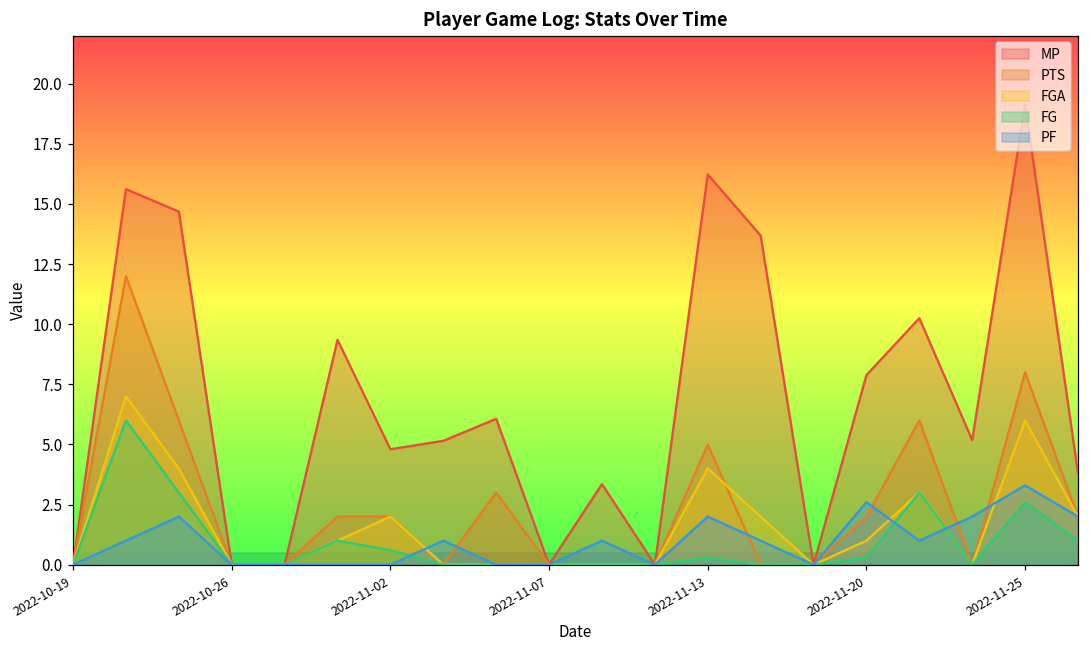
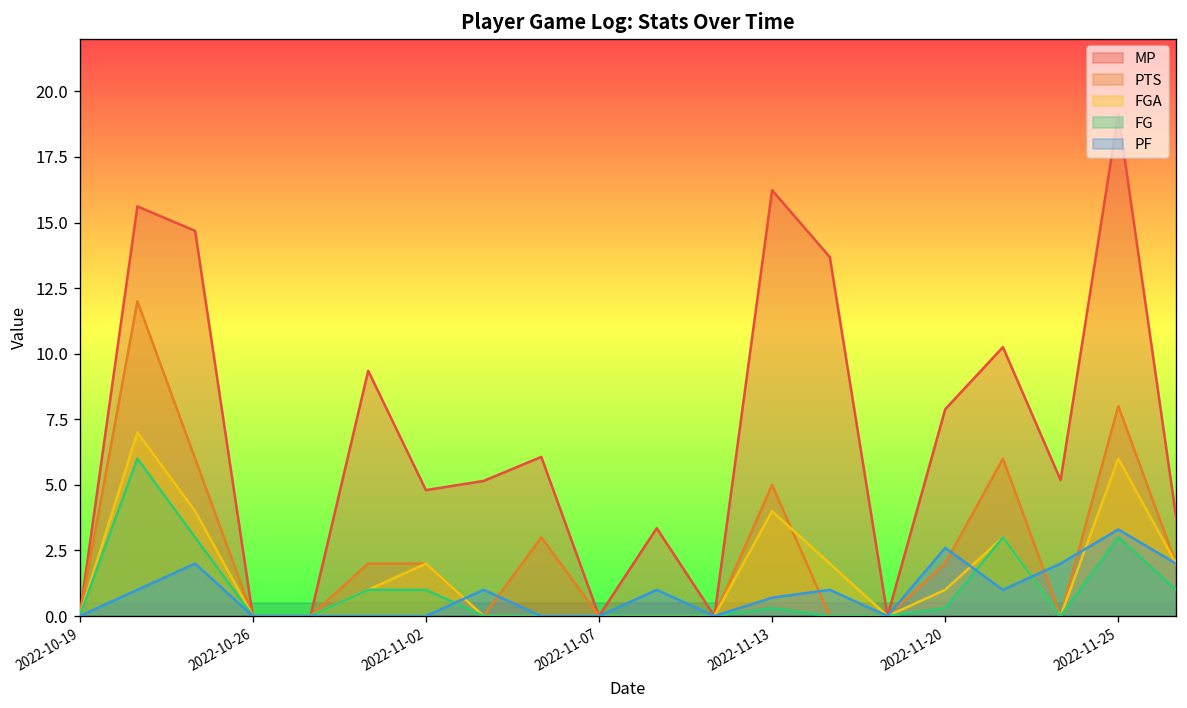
FG, 2022-11-02: 0.6 -> 1.0
PF, 2022-11-13: 2.0 -> 0.7
FG, 2022-11-25: 2.6 -> 3.0
